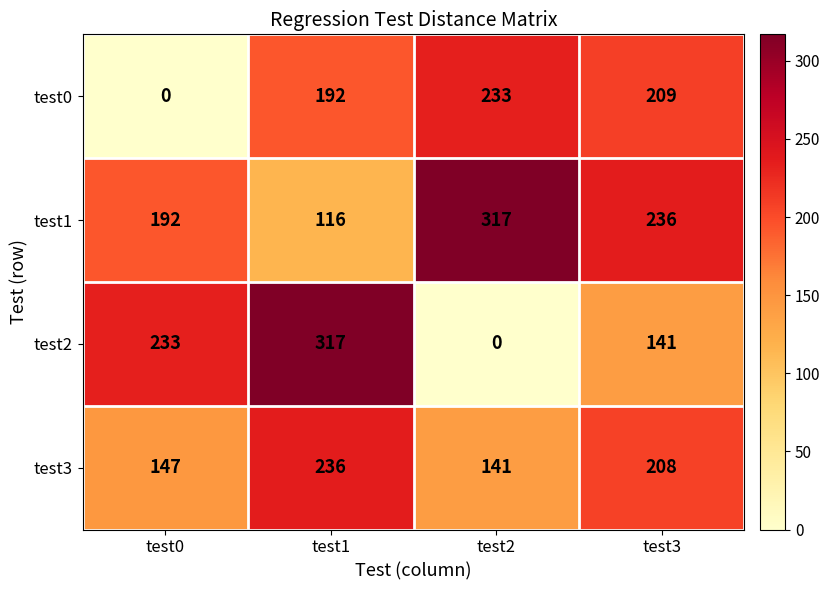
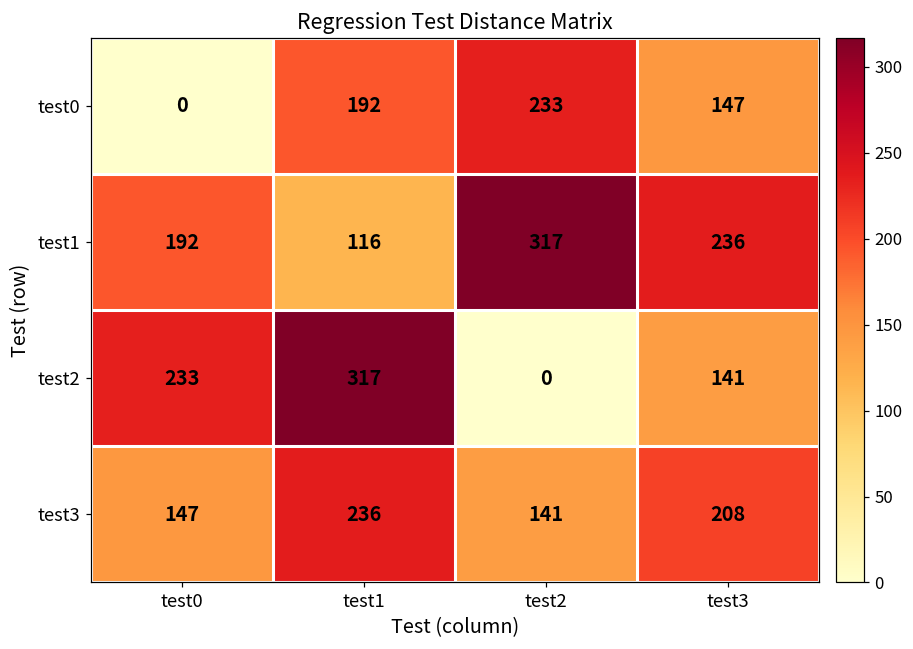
test0, test3: 209 -> 147
